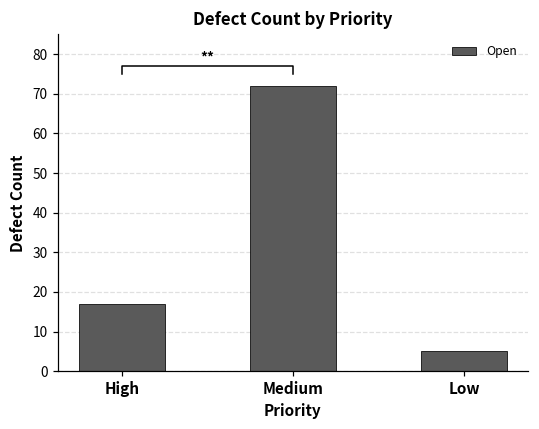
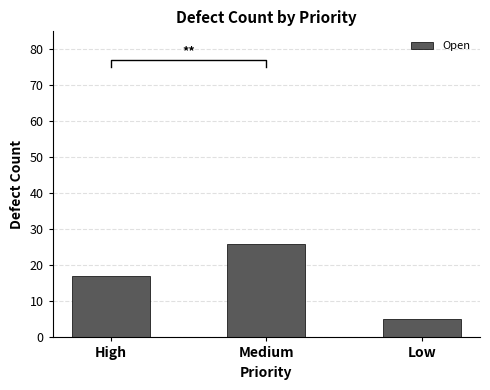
Open, Medium: 72 -> 26
